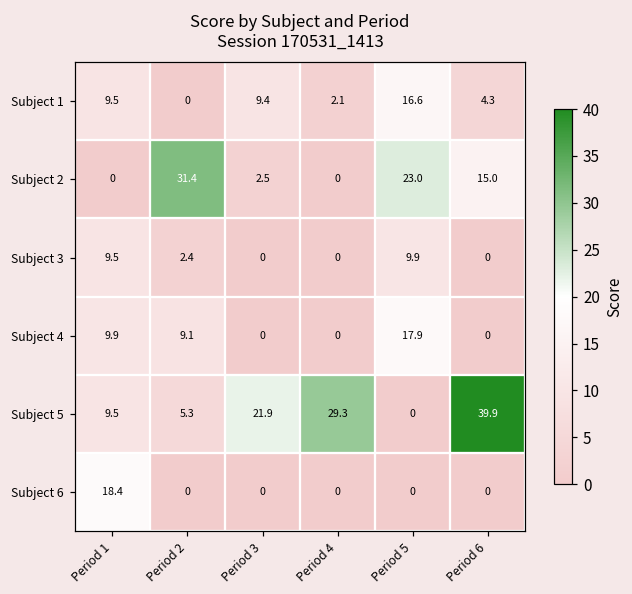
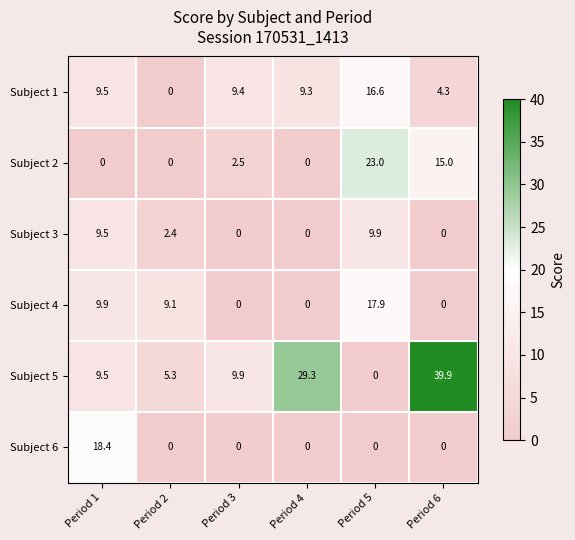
Subject 1, Period 4: 2.1 -> 9.3
Subject 2, Period 2: 31.4 -> 0
Subject 5, Period 3: 21.9 -> 9.9
